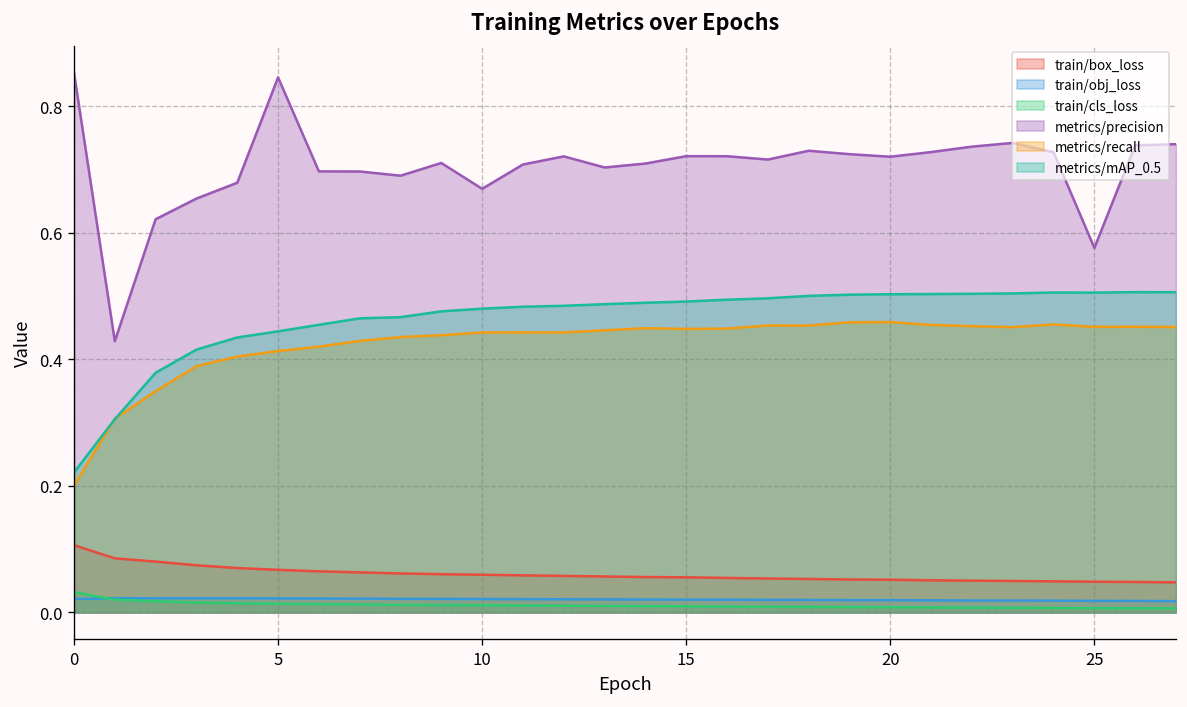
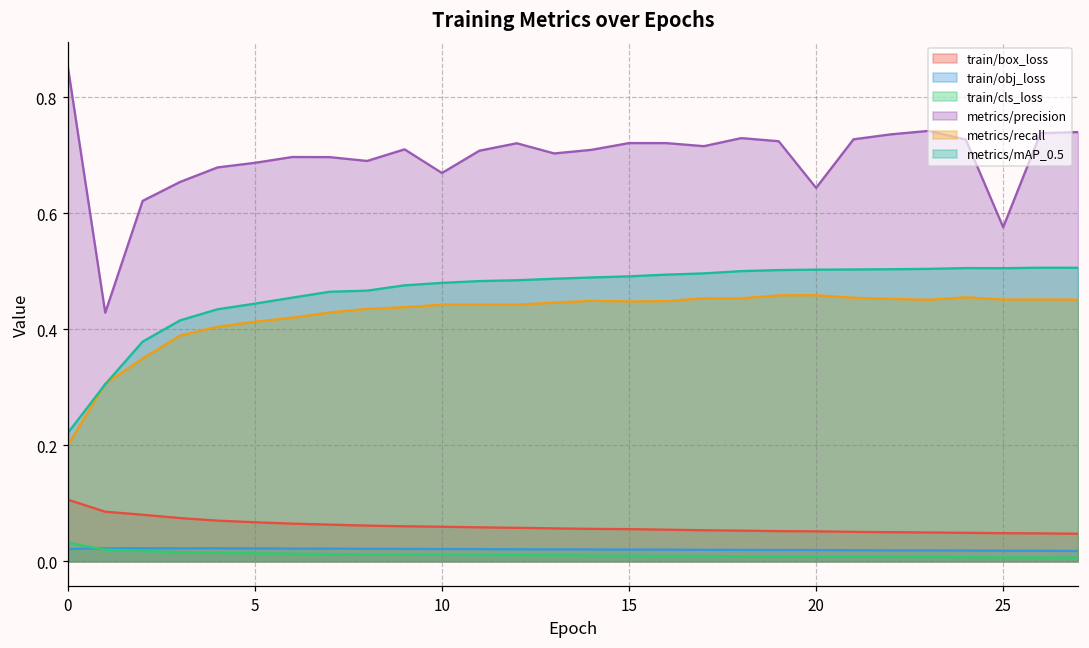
metrics/precision, 5: 0.85 -> 0.69
metrics/precision, 20: 0.72 -> 0.64
